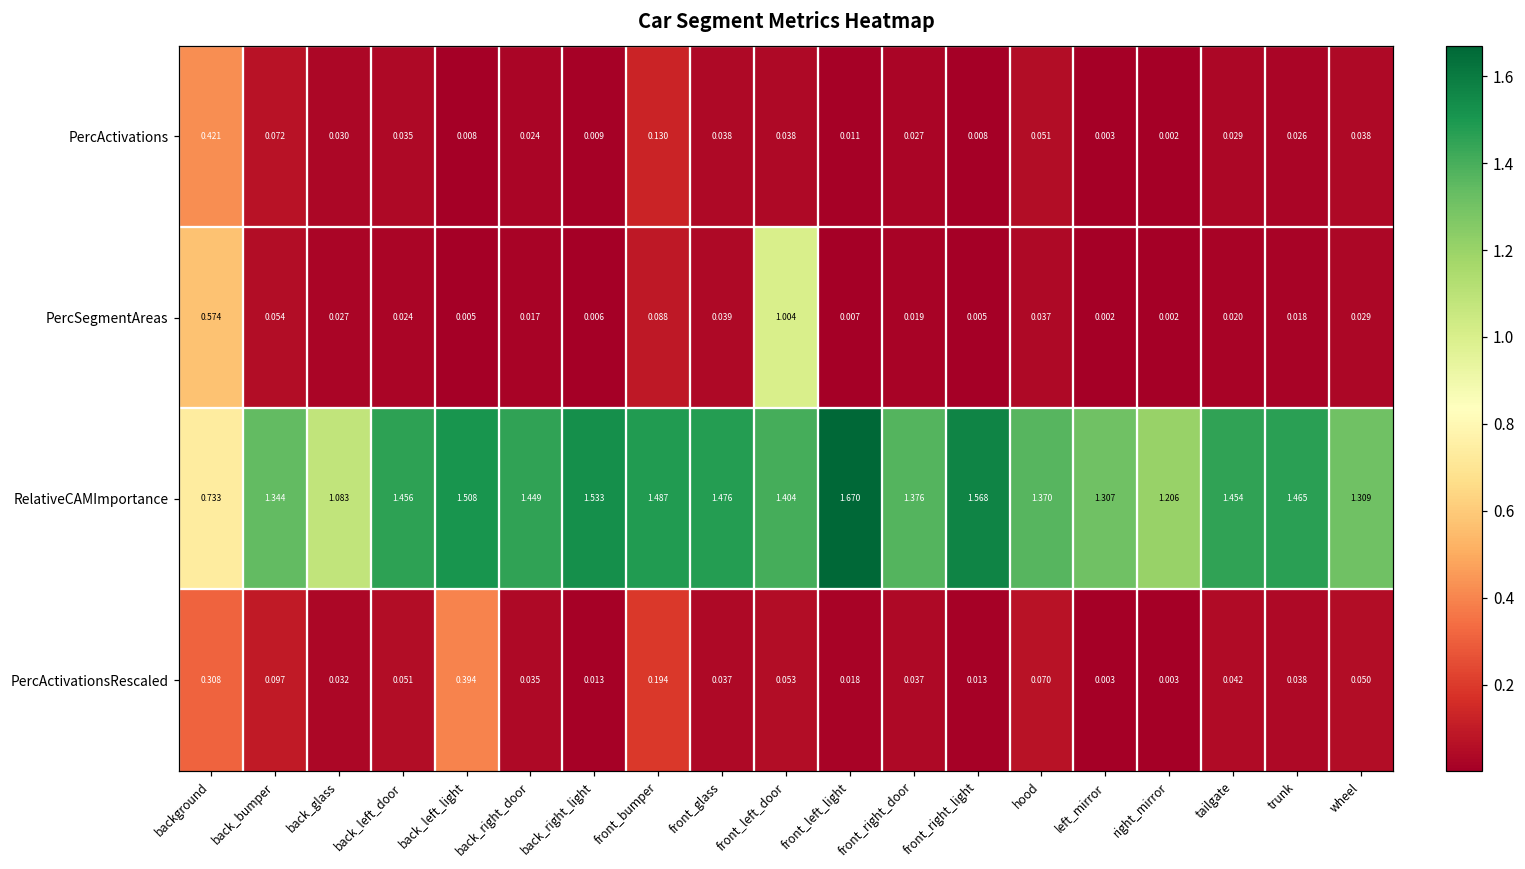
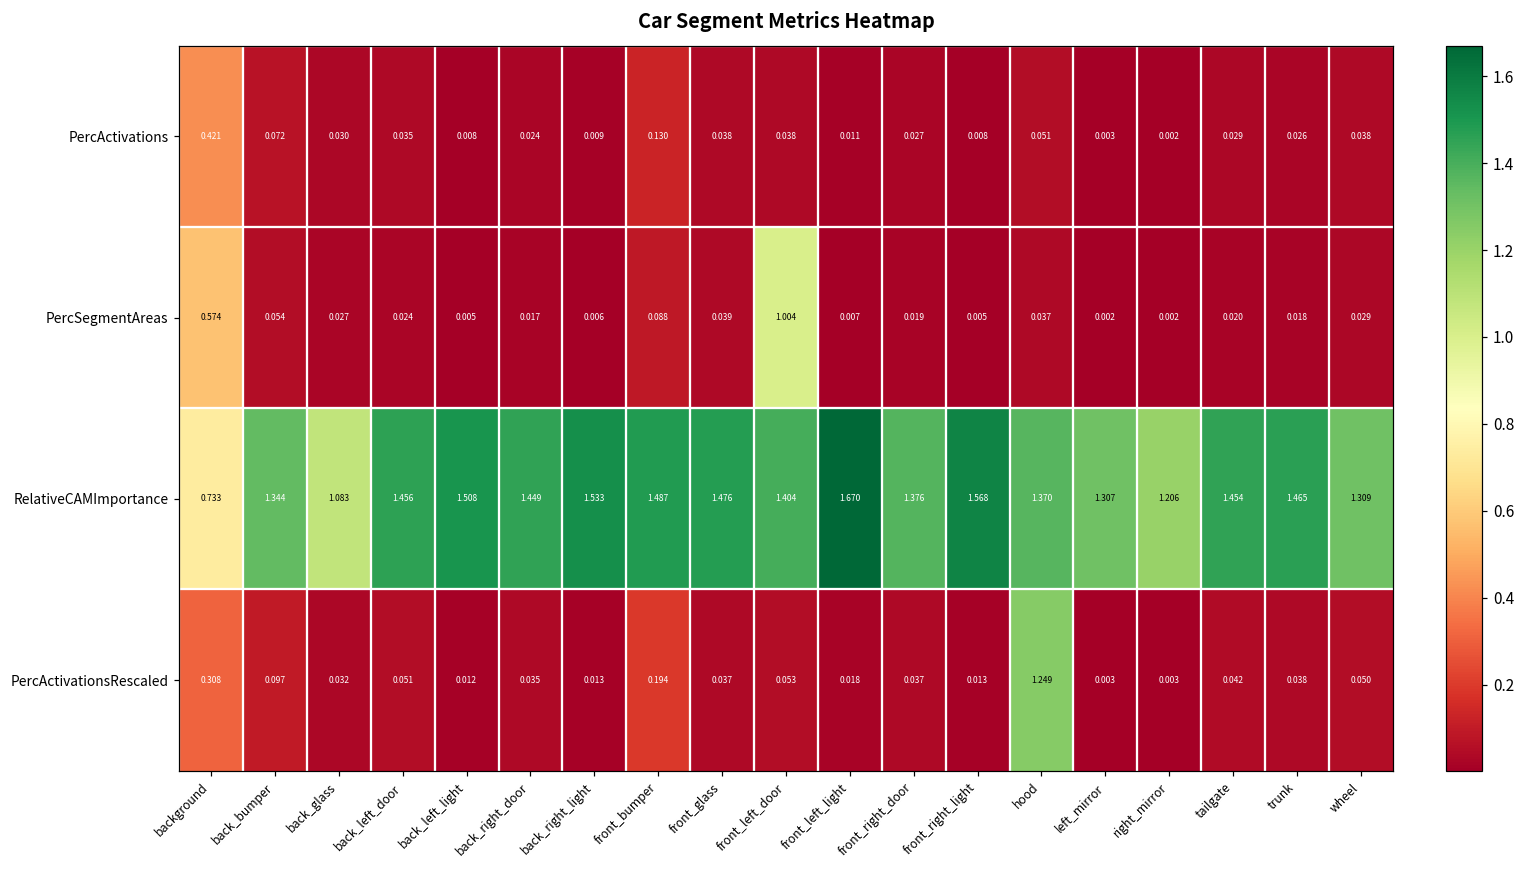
PercActivationsRescaled, back_left_light: 0.394 -> 0.012
PercActivationsRescaled, hood: 0.070 -> 1.249
